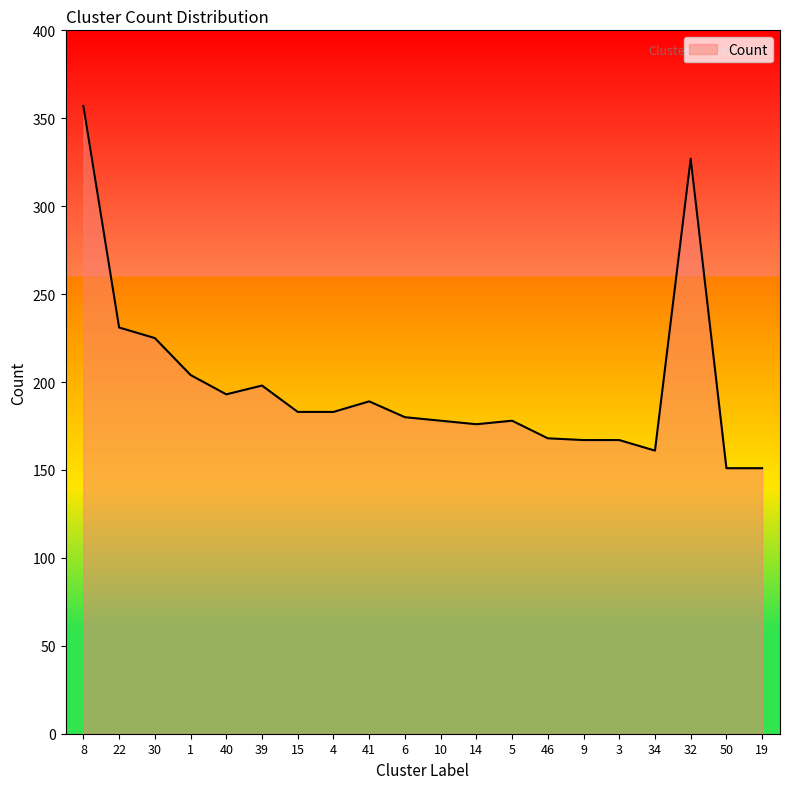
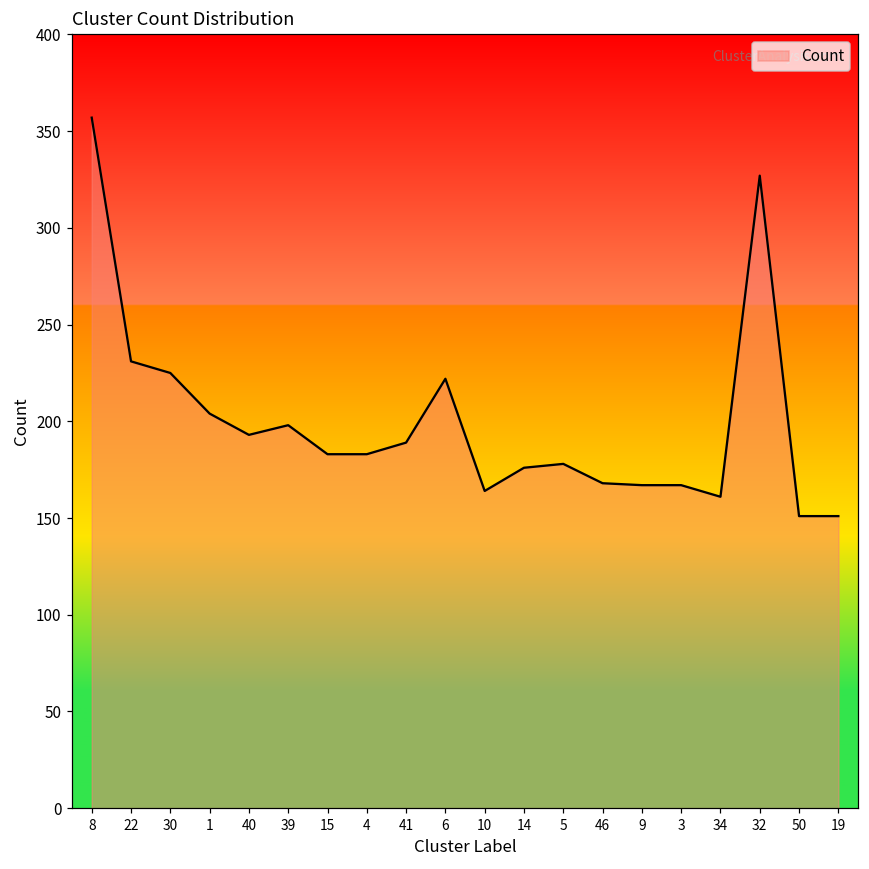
6: 180 -> 222
10: 178 -> 164
